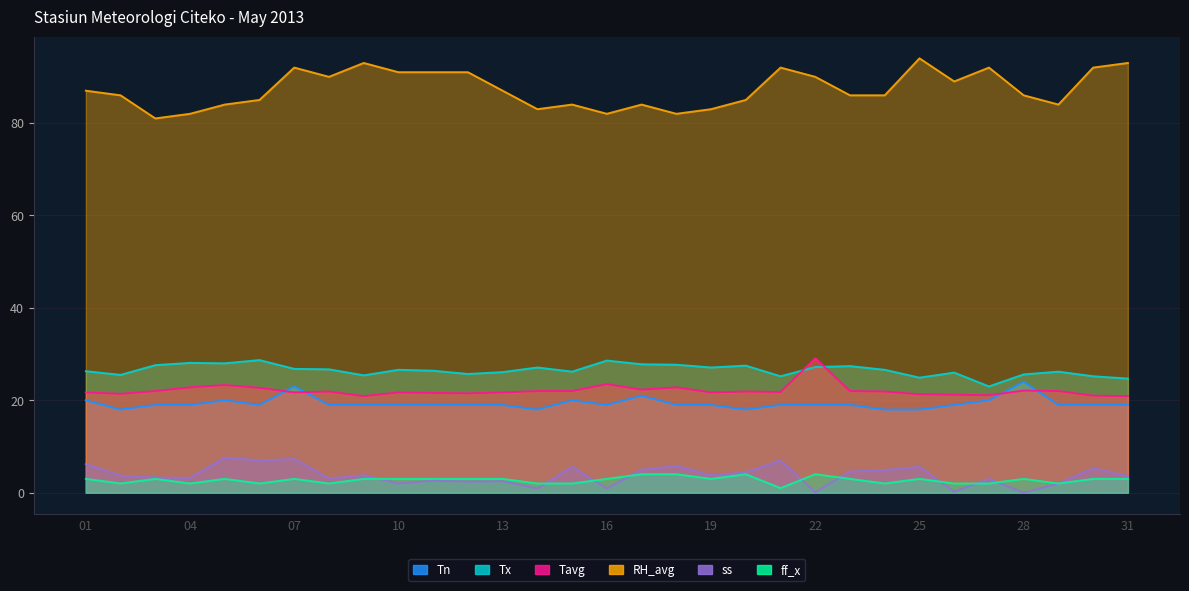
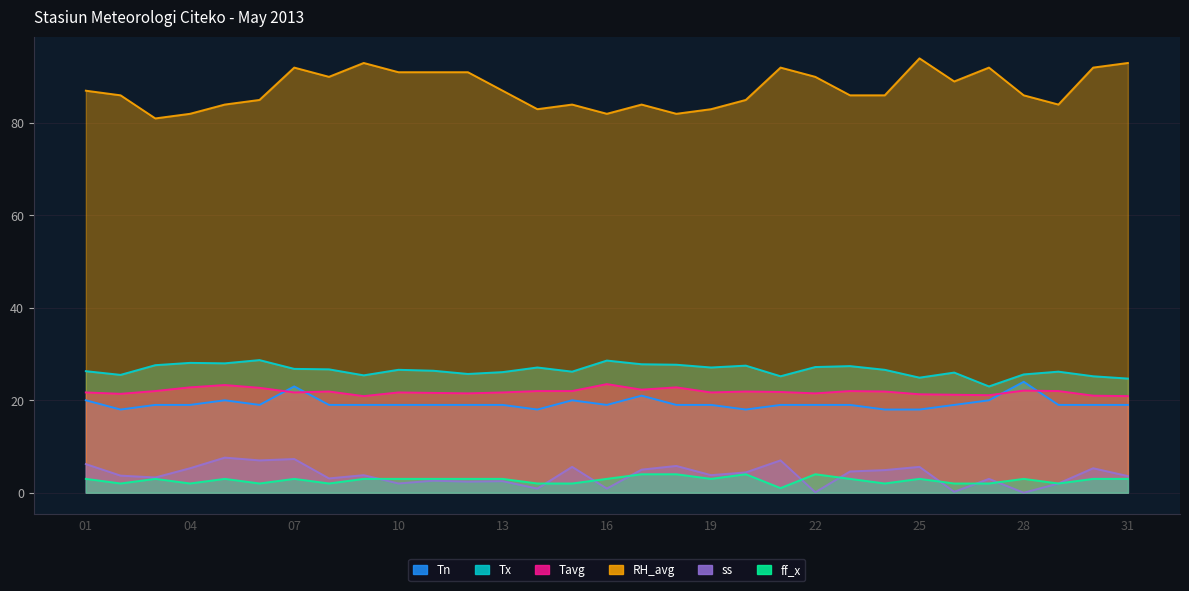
ss, 04: 3 -> 5
Tavg, 22: 29 -> 22
